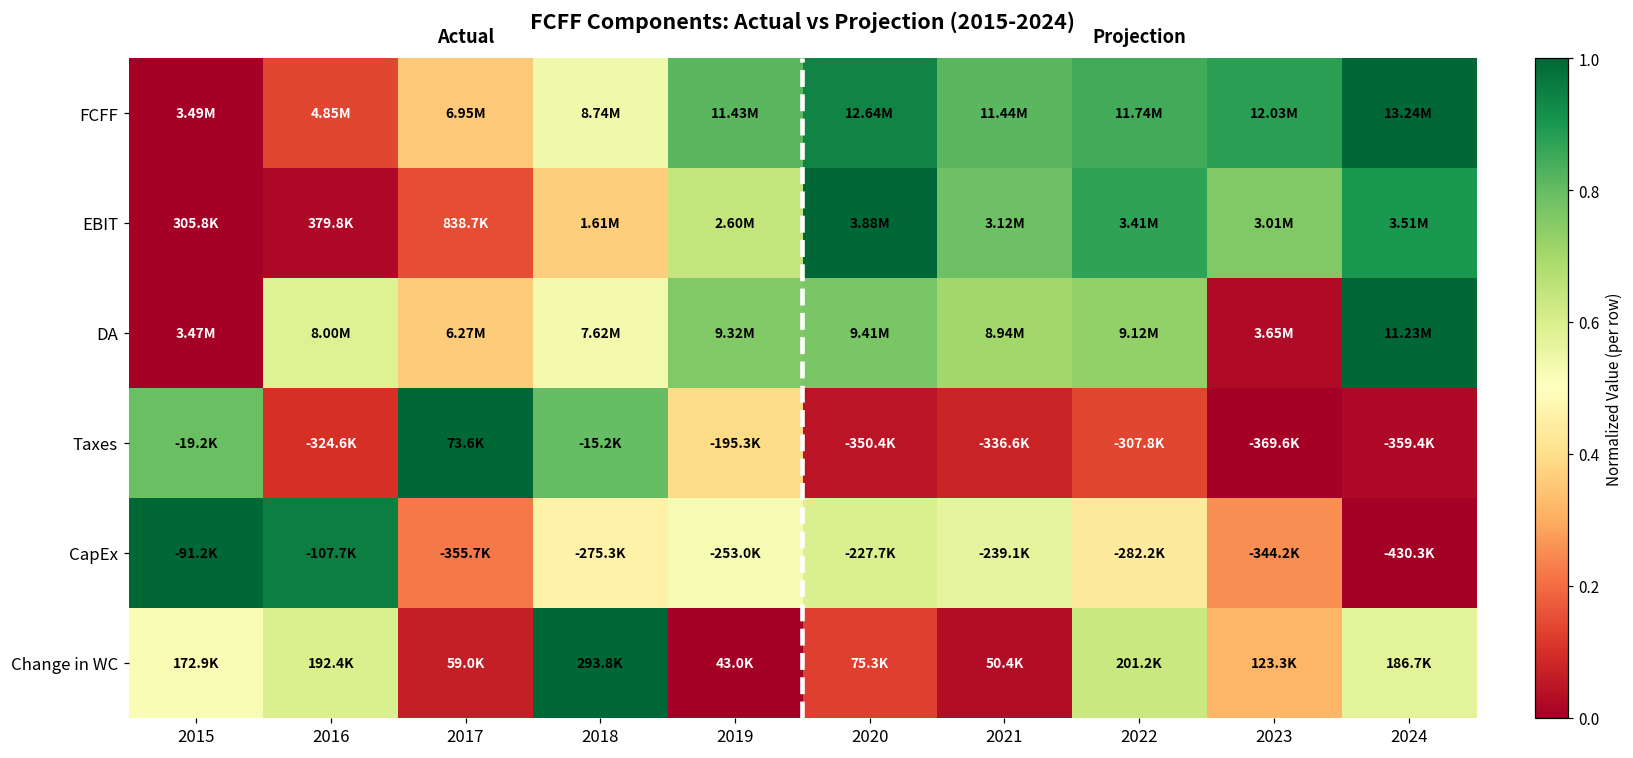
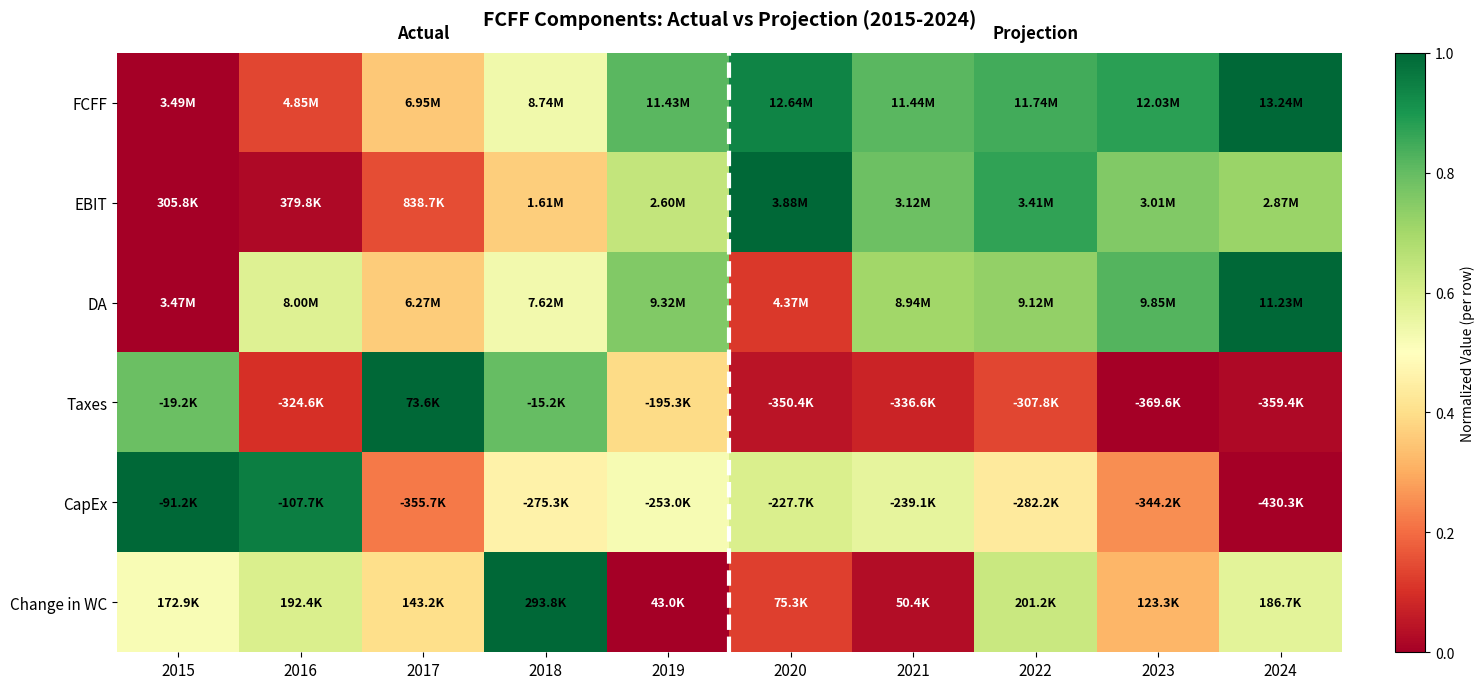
EBIT, 2024: 3.51M -> 2.87M
DA, 2020: 9.41M -> 4.37M
DA, 2023: 3.65M -> 9.85M
Change in WC, 2017: 59.0K -> 143.2K
